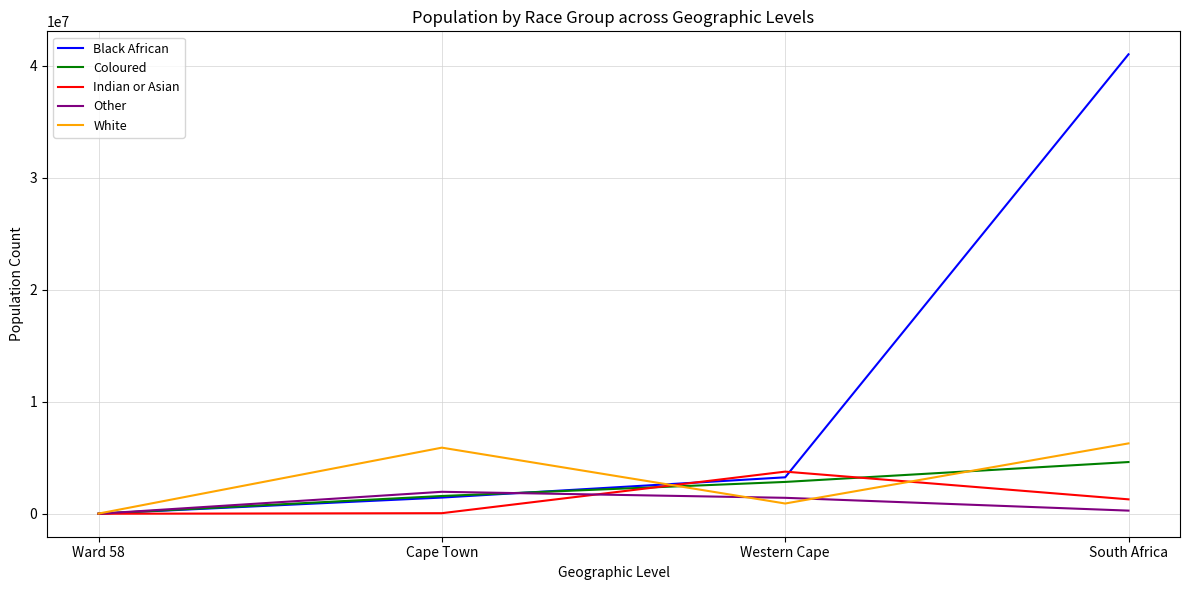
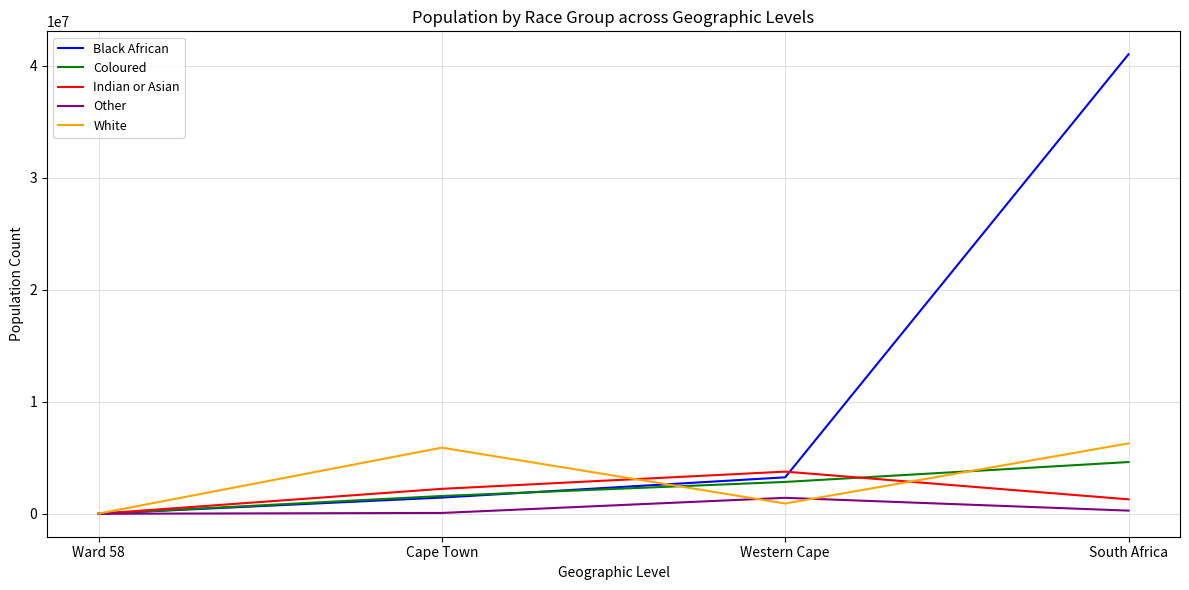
Indian or Asian, Cape Town: 100000 -> 2200000
Other, Cape Town: 2000000 -> 100000
